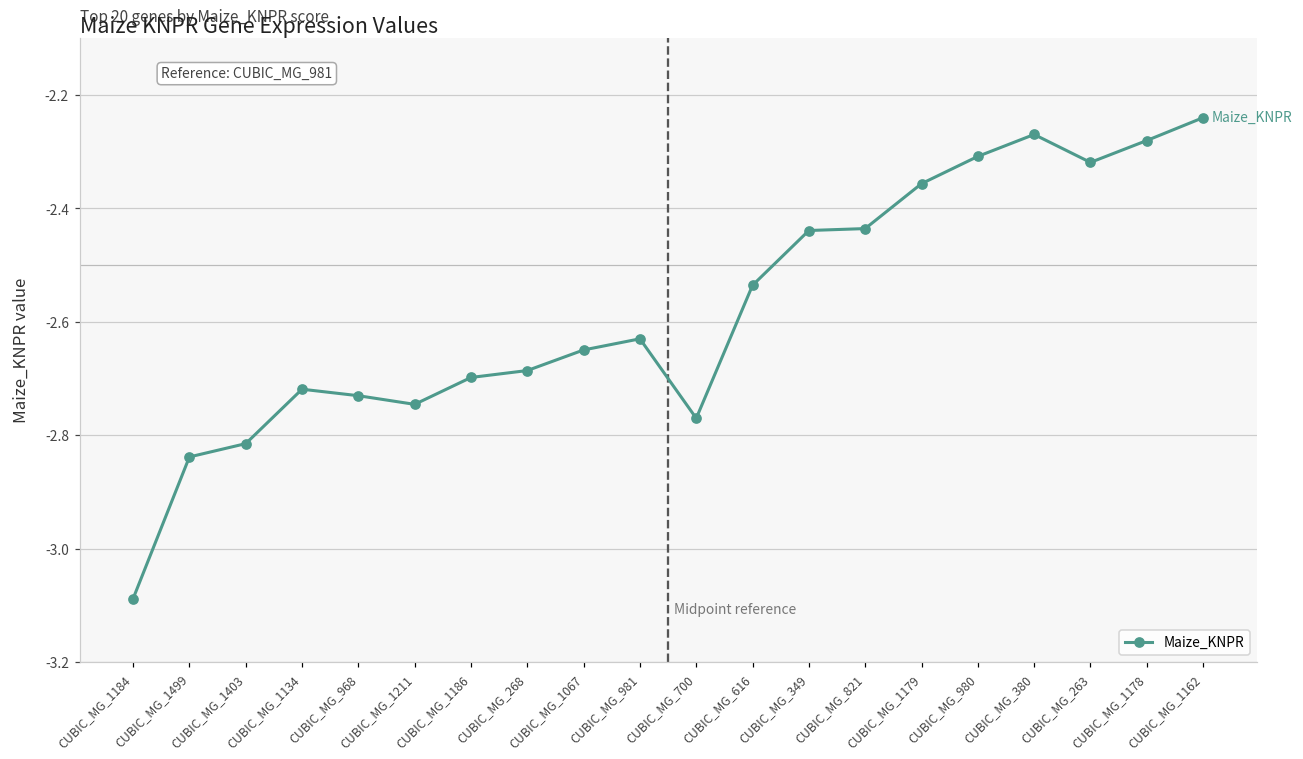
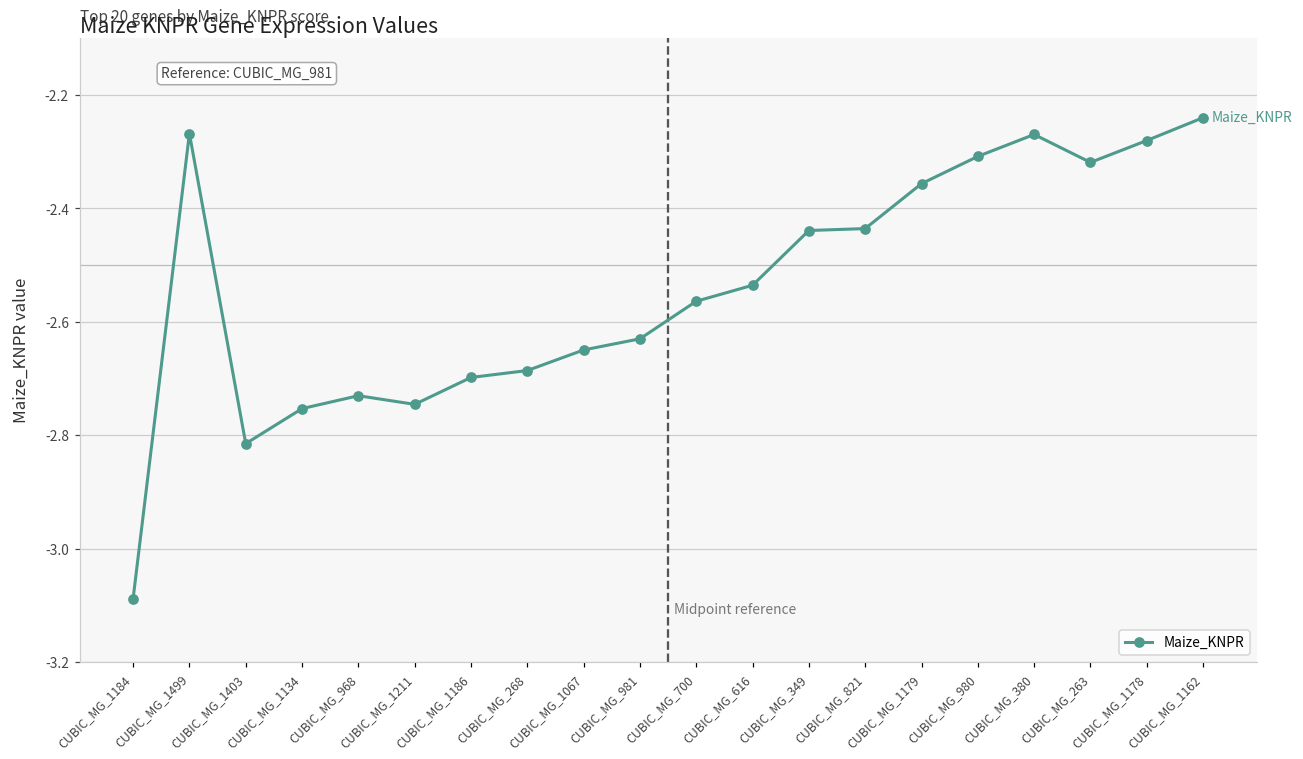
CUBIC_MG_1499: -2.84 -> -2.27
CUBIC_MG_1134: -2.72 -> -2.75
CUBIC_MG_700: -2.77 -> -2.56
